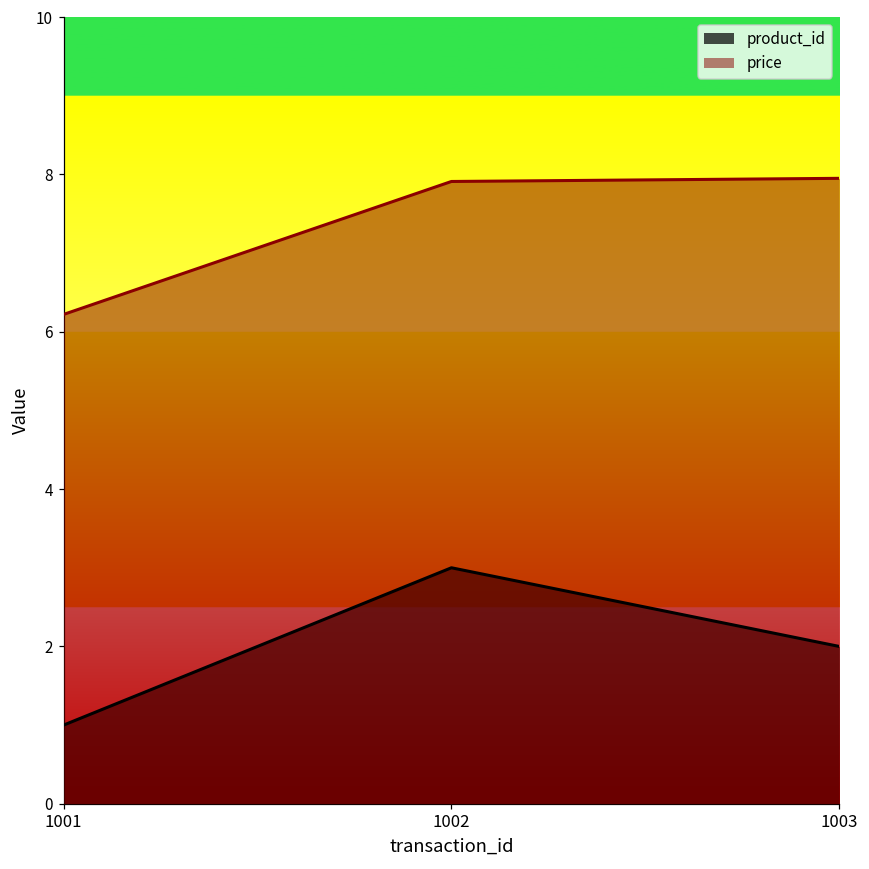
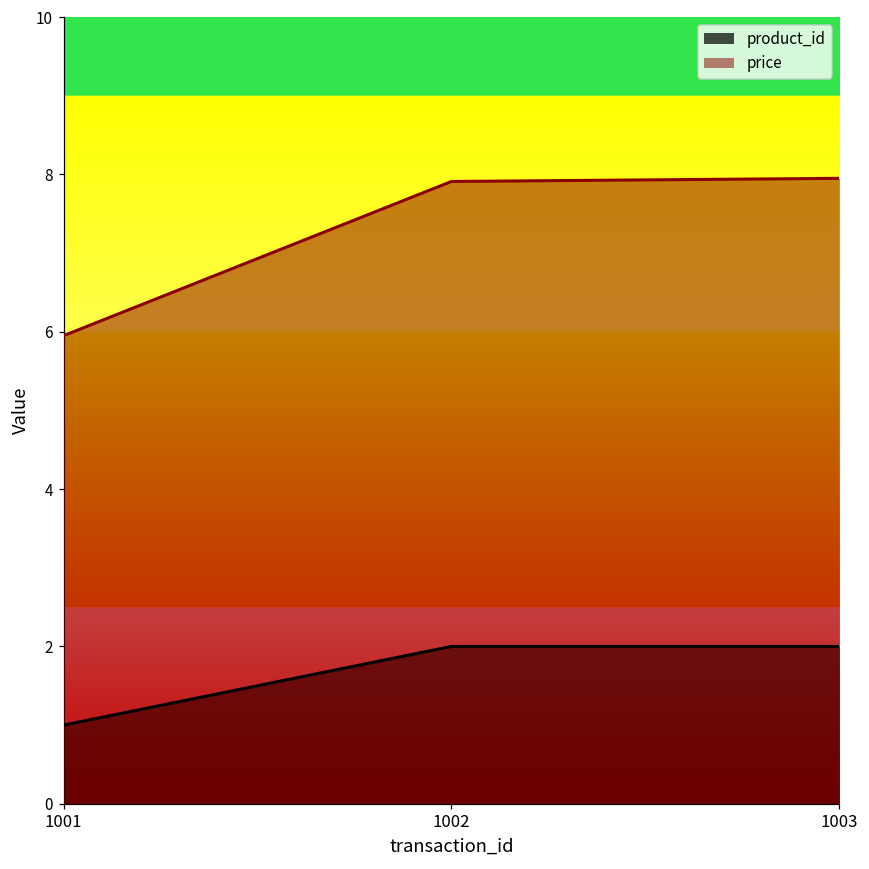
price, 1001: 6.2 -> 6.0
product_id, 1002: 3 -> 2
